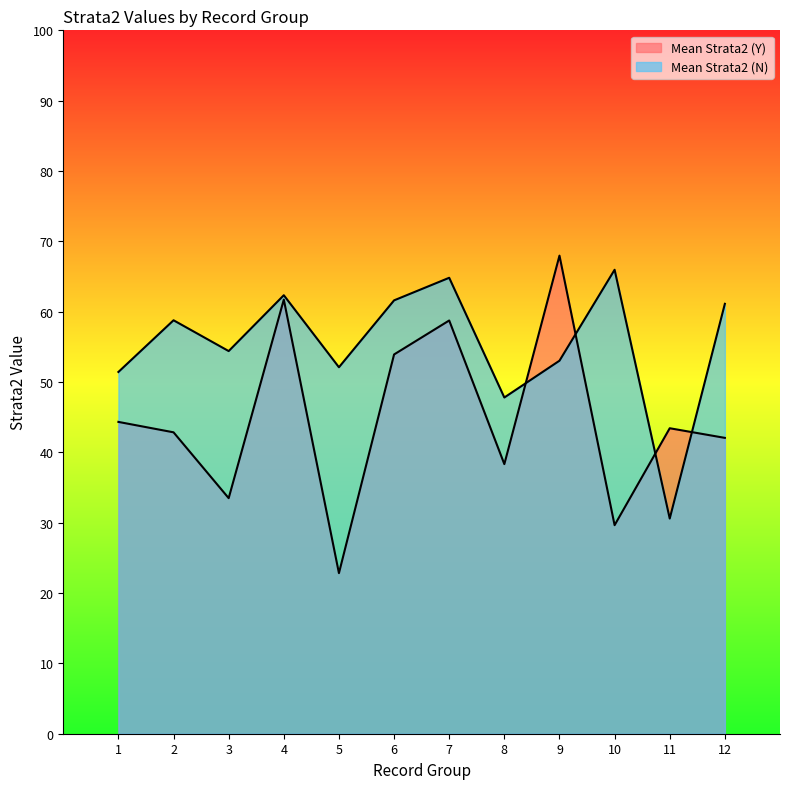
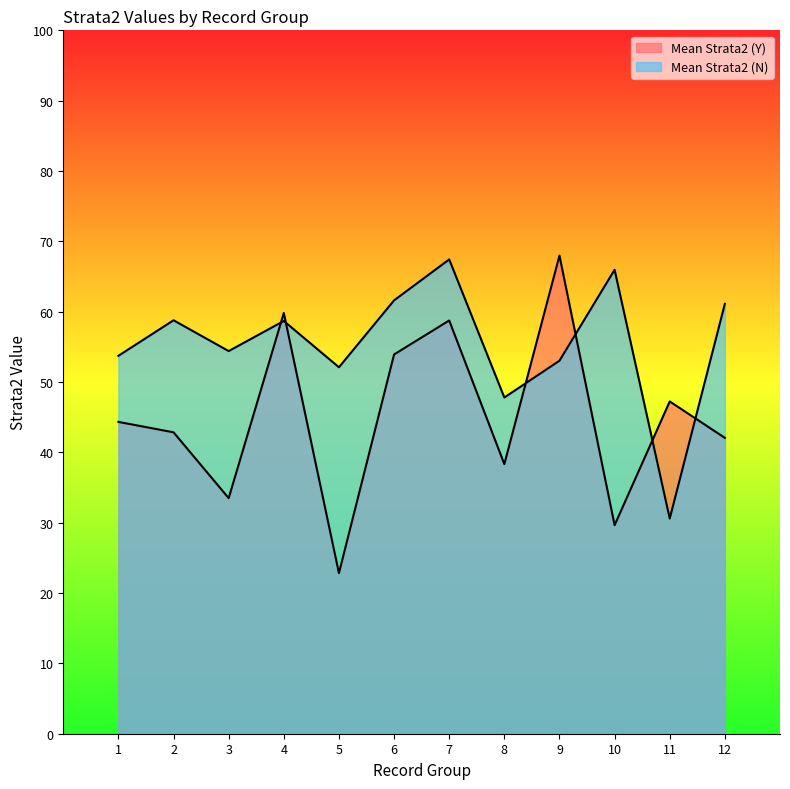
Mean Strata2 (N), 1: 51 -> 54
Mean Strata2 (Y), 4: 62 -> 60
Mean Strata2 (N), 4: 62 -> 59
Mean Strata2 (N), 7: 65 -> 67
Mean Strata2 (Y), 11: 43 -> 47
